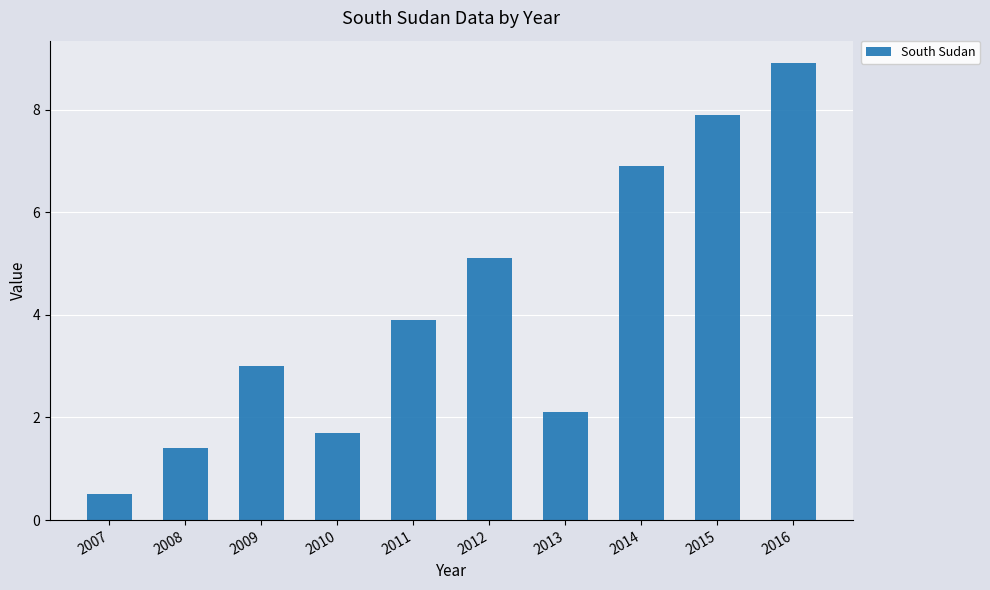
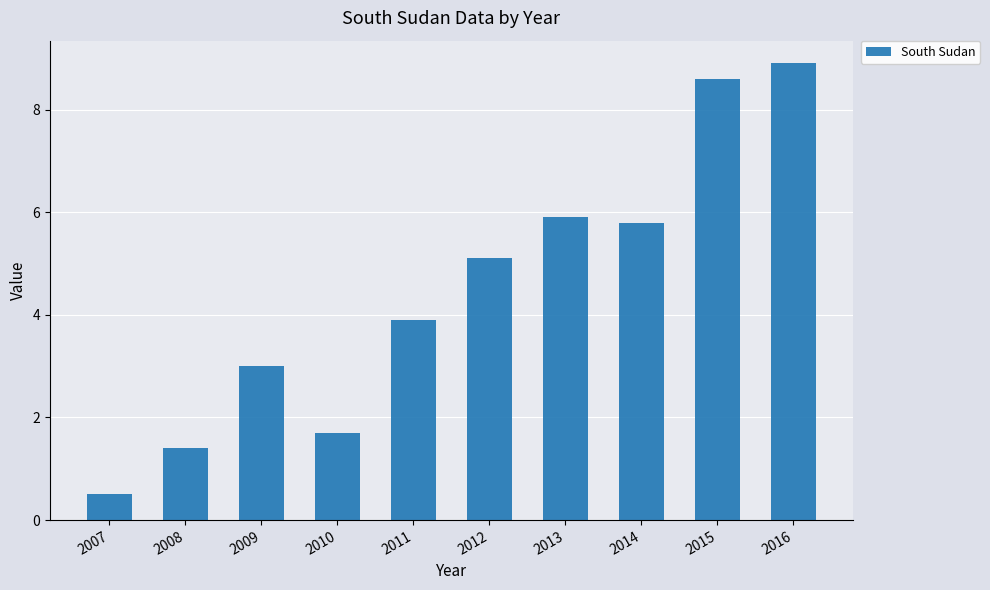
2013: 2.1 -> 5.9
2014: 6.9 -> 5.8
2015: 7.9 -> 8.6
